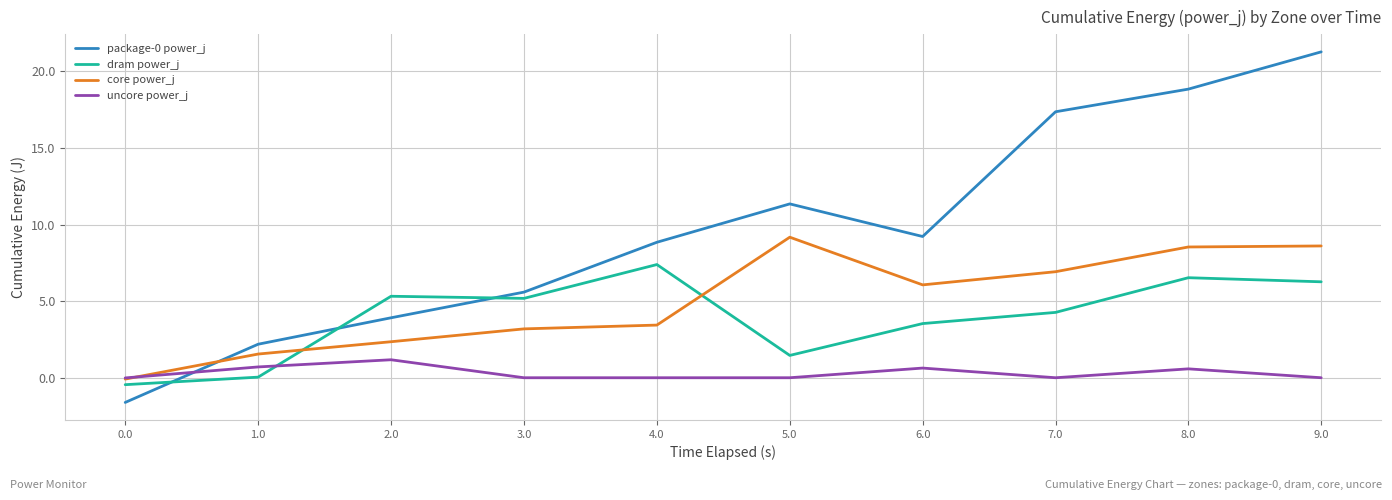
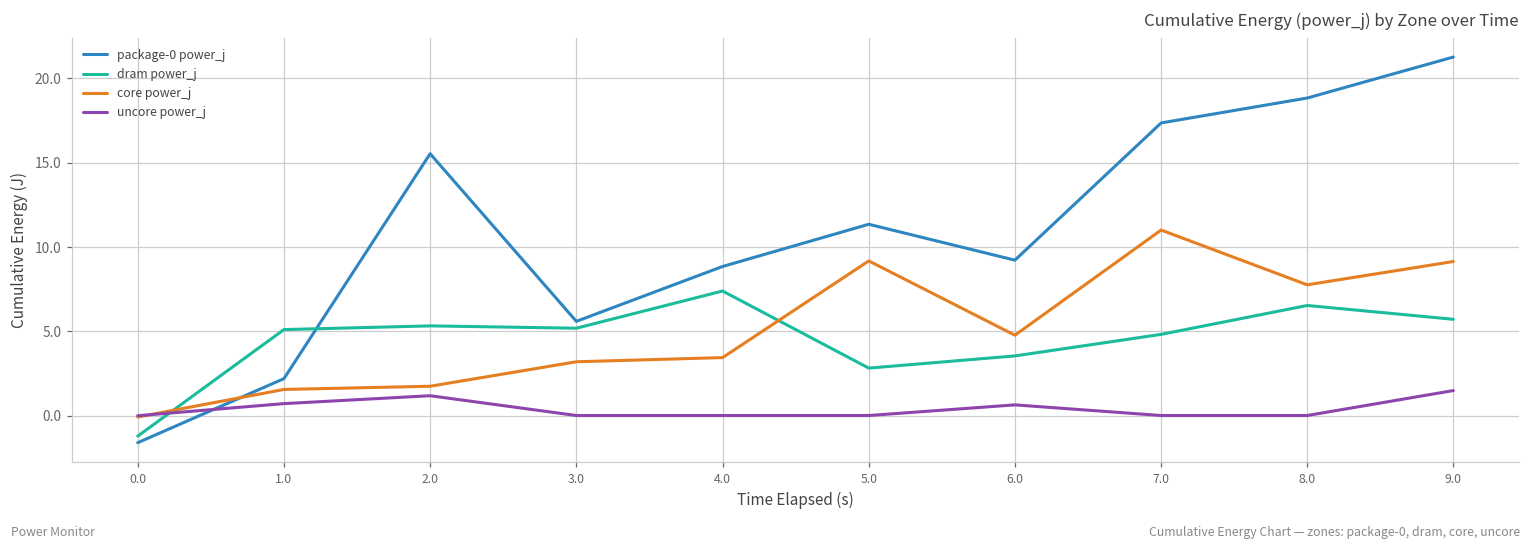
dram power_j, 0.0: -0.4 -> -1.2
dram power_j, 1.0: 0.1 -> 5.1
package-0 power_j, 2.0: 3.9 -> 15.5
core power_j, 2.0: 2.4 -> 1.7
dram power_j, 5.0: 1.5 -> 2.8
core power_j, 6.0: 6.1 -> 4.8
dram power_j, 7.0: 4.3 -> 4.8
core power_j, 7.0: 6.9 -> 11.0
core power_j, 8.0: 8.5 -> 7.8
uncore power_j, 8.0: 0.6 -> 0.0
dram power_j, 9.0: 6.3 -> 5.7
core power_j, 9.0: 8.6 -> 9.1
uncore power_j, 9.0: 0.0 -> 1.5
